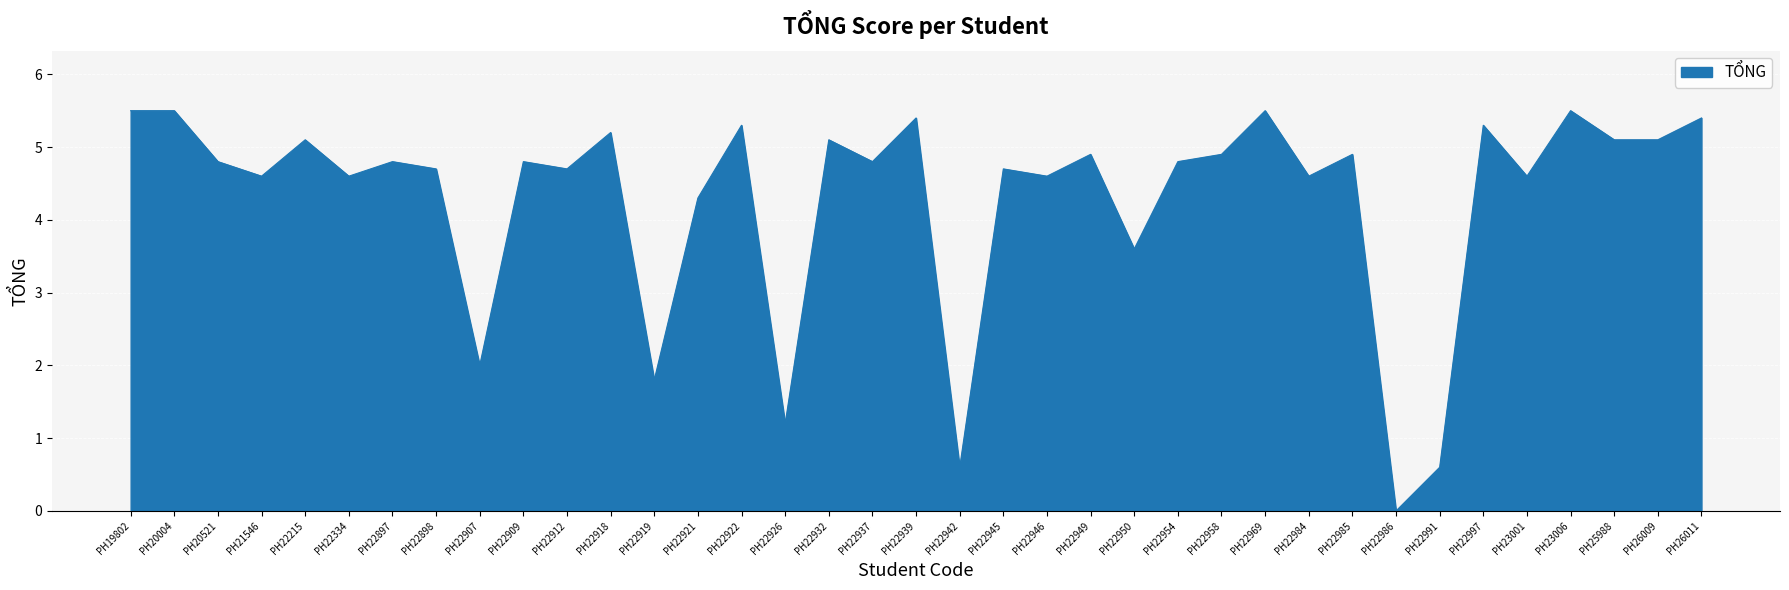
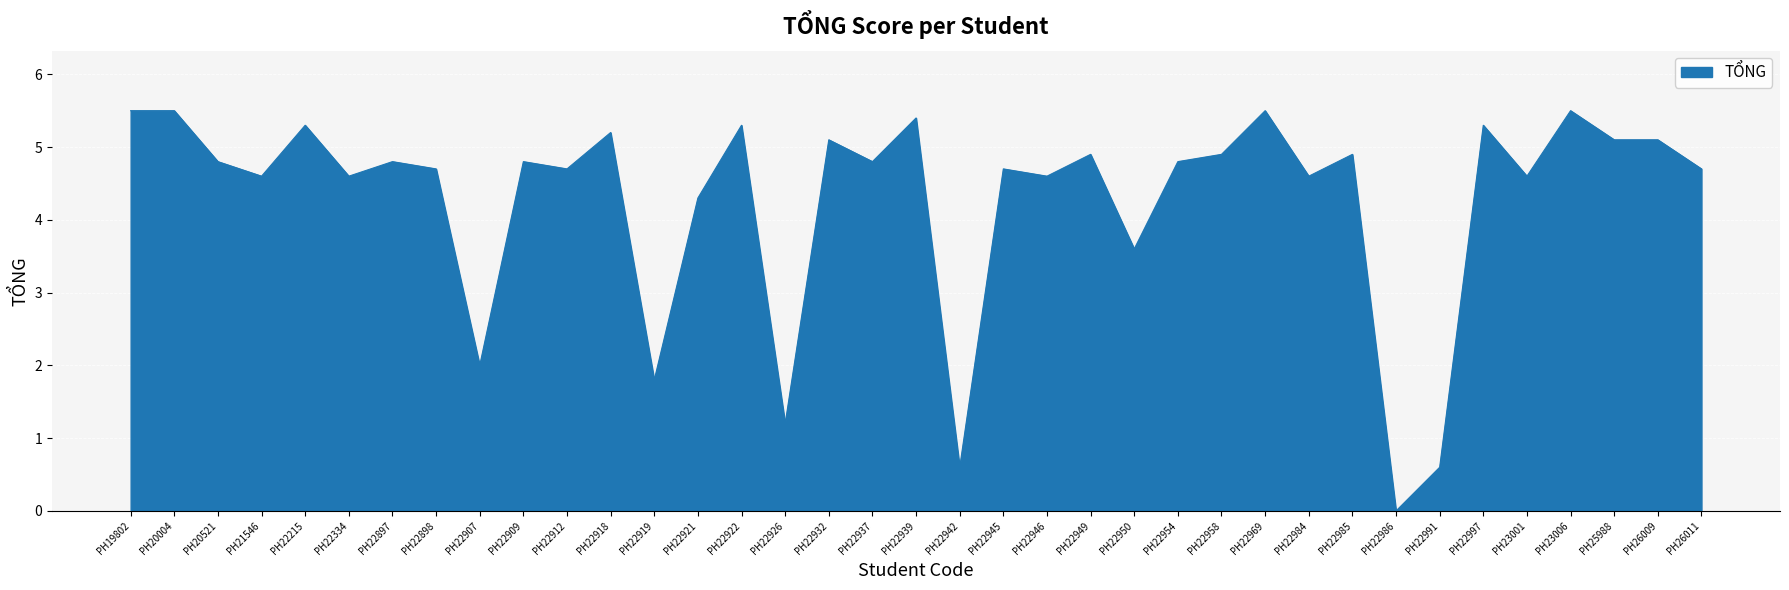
PH22215: 5.1 -> 5.3
PH26011: 5.4 -> 4.7
